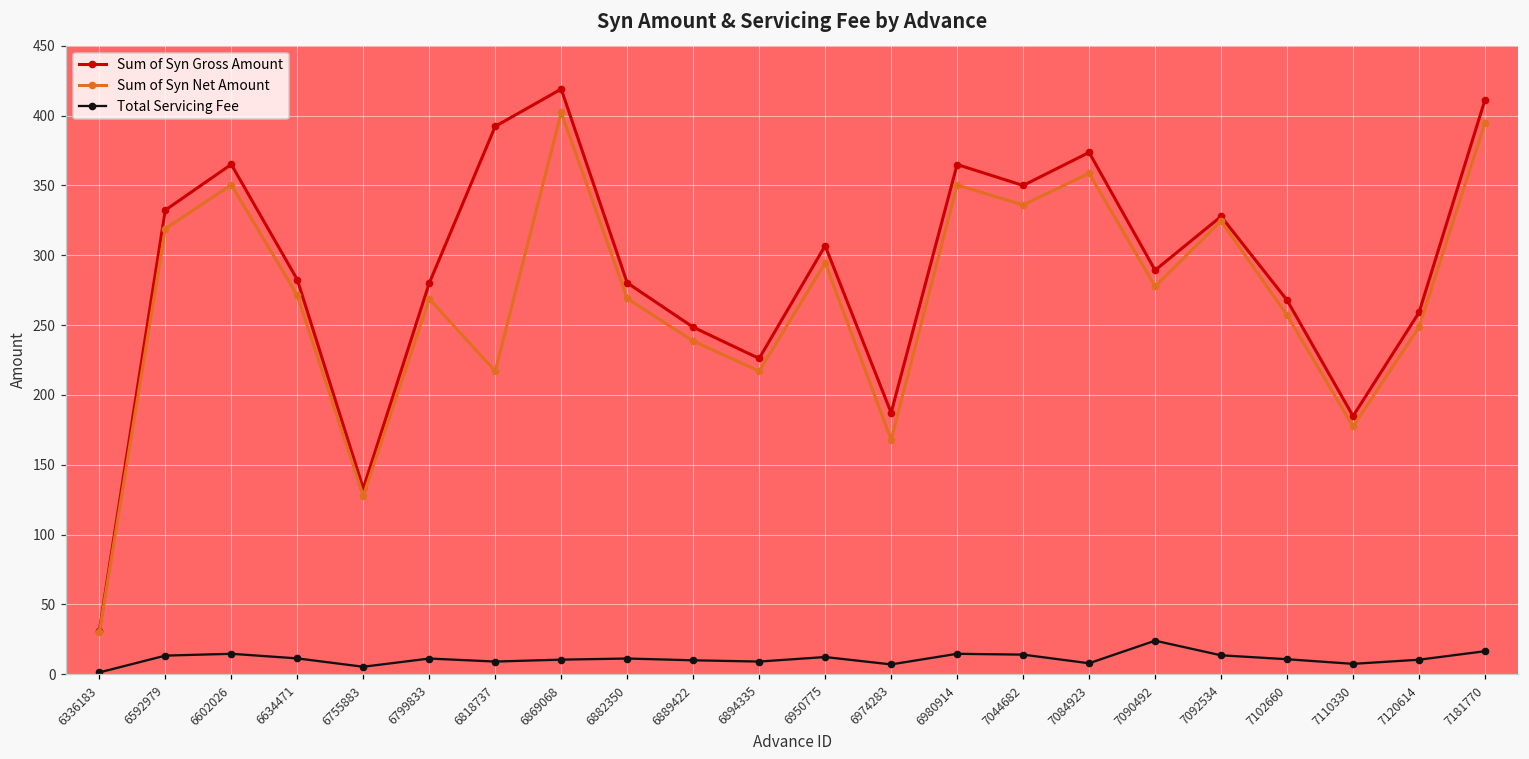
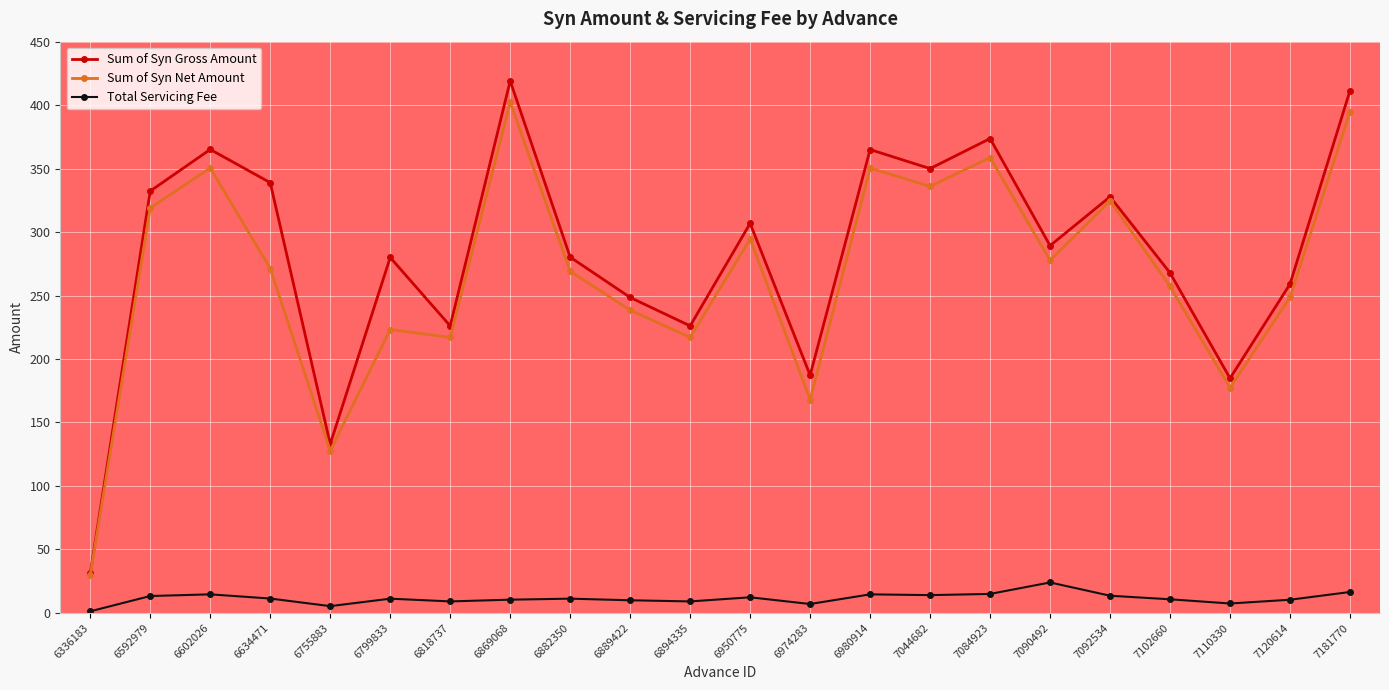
Sum of Syn Gross Amount, 6634471: 283 -> 339
Sum of Syn Net Amount, 6799833: 269 -> 223
Sum of Syn Gross Amount, 6818737: 392 -> 226
Total Servicing Fee, 7084923: 8 -> 15
